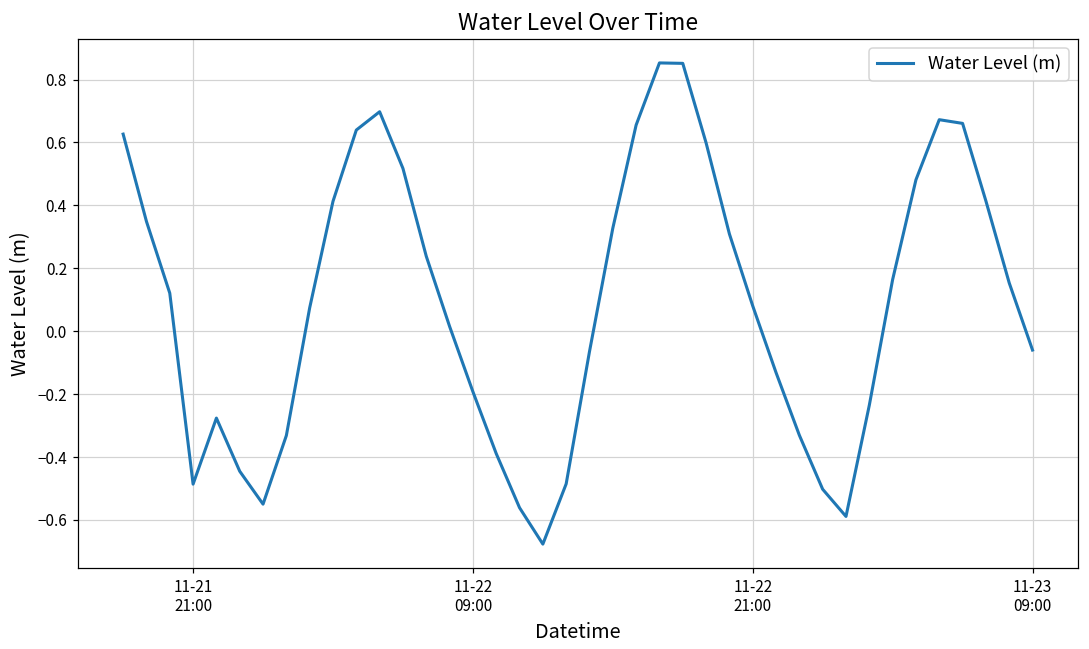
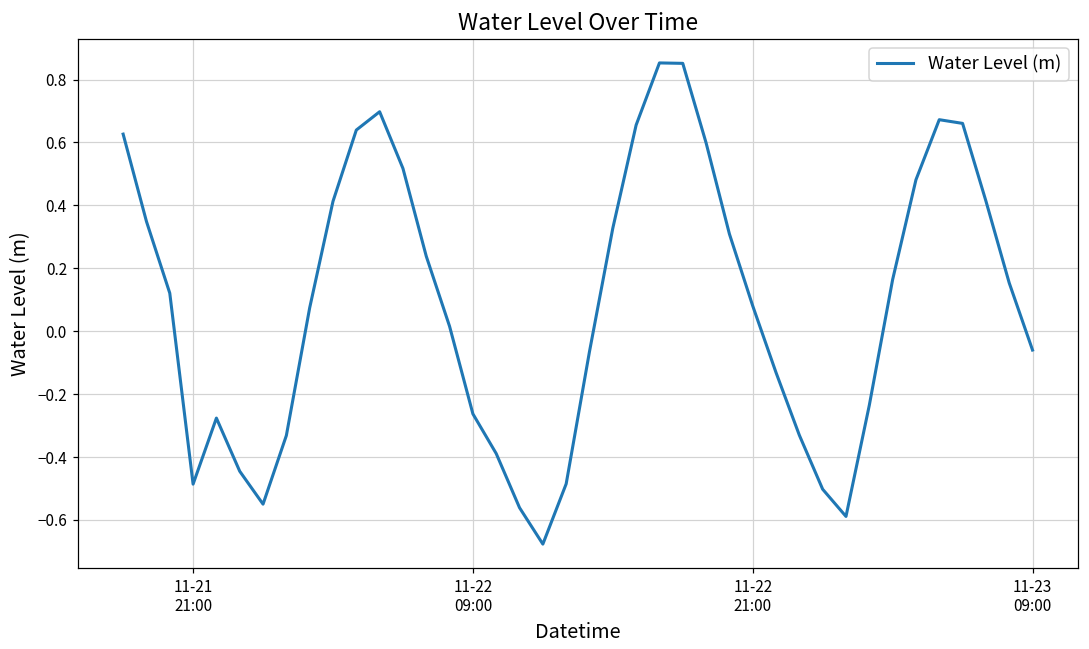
11-22 09:00: -0.19 -> -0.26
